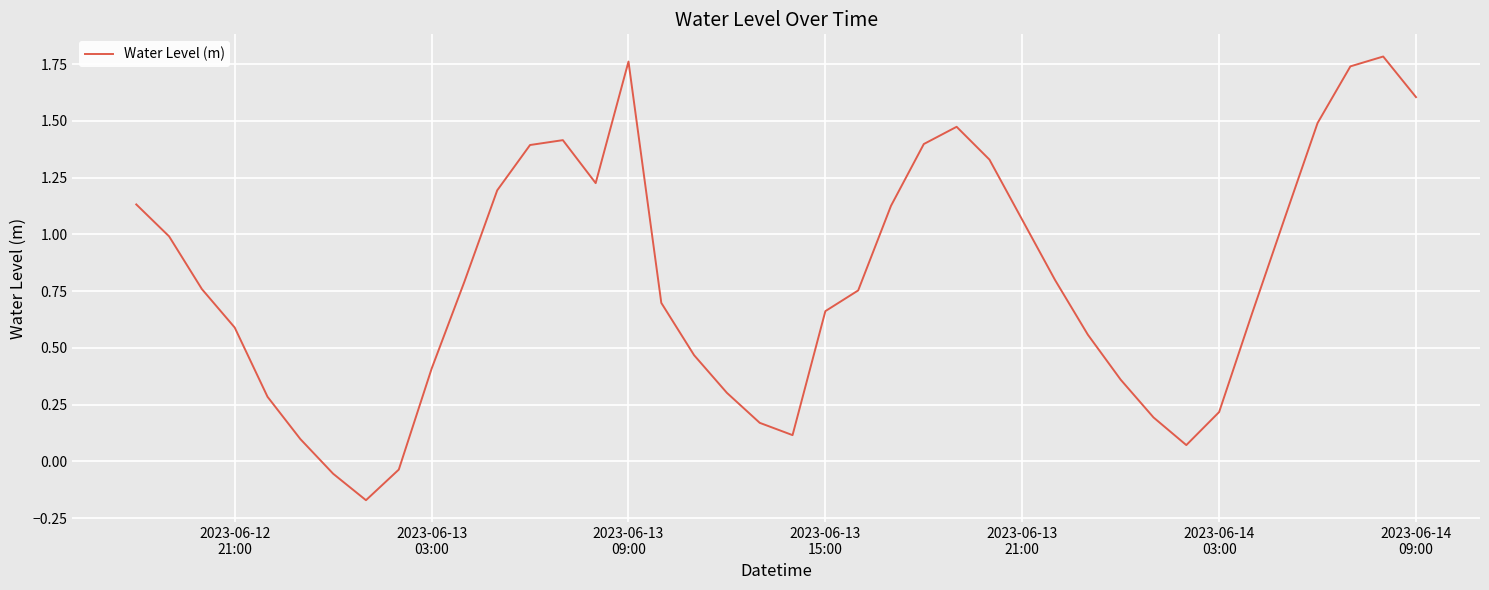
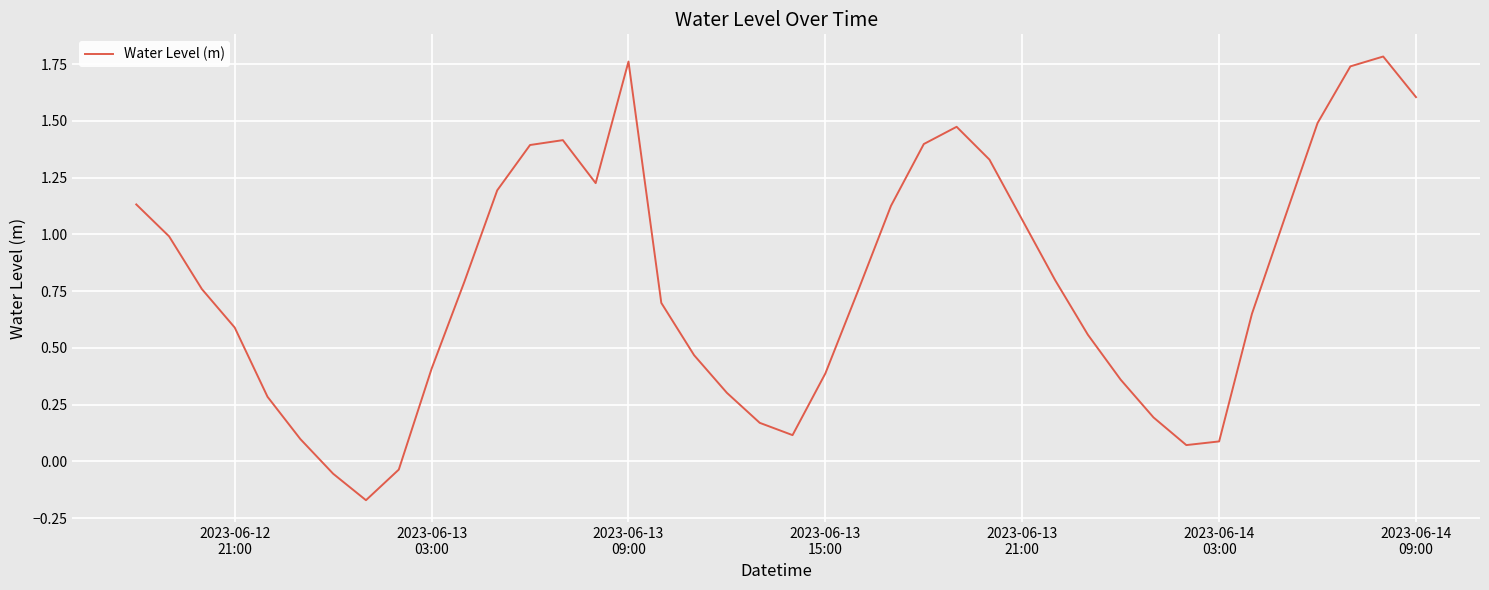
2023-06-13 15:00: 0.66 -> 0.39
2023-06-14 03:00: 0.22 -> 0.09
